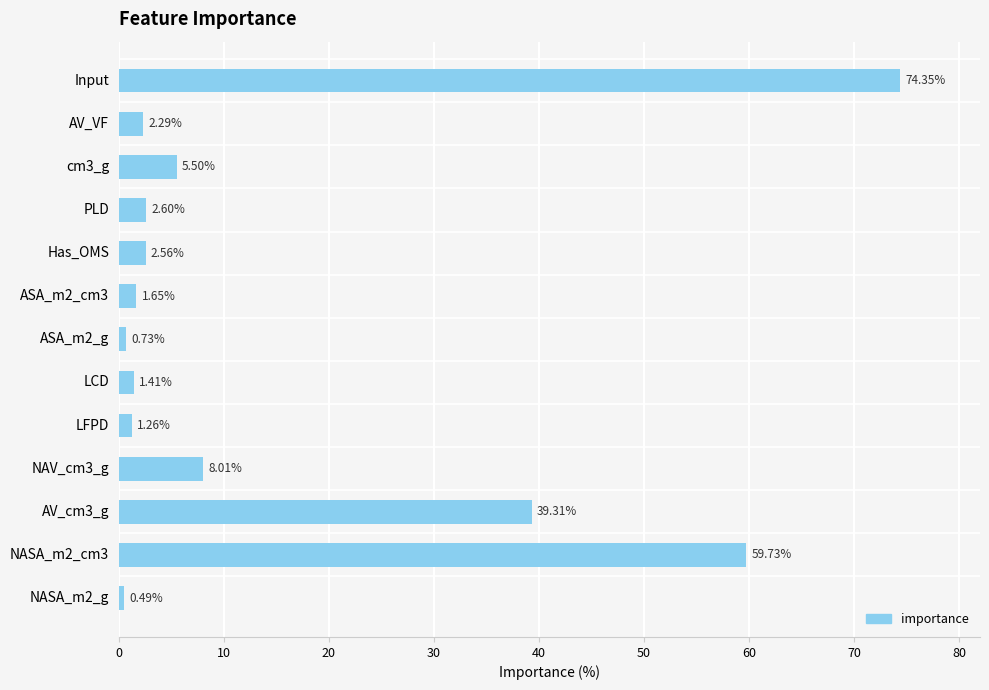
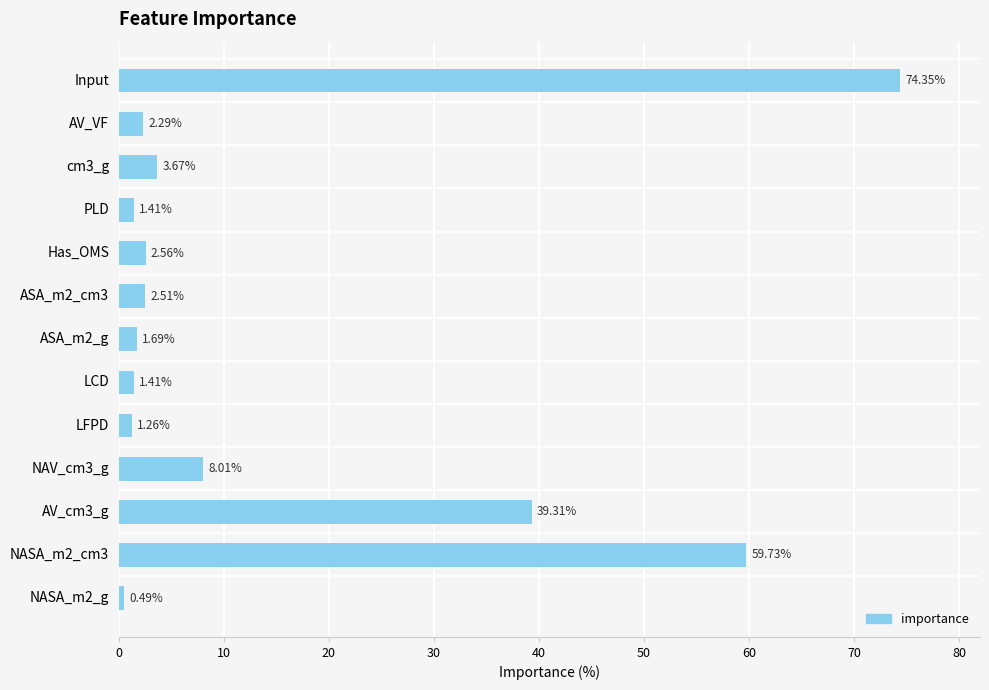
cm3_g: 5.50% -> 3.67%
PLD: 2.60% -> 1.41%
ASA_m2_cm3: 1.65% -> 2.51%
ASA_m2_g: 0.73% -> 1.69%
